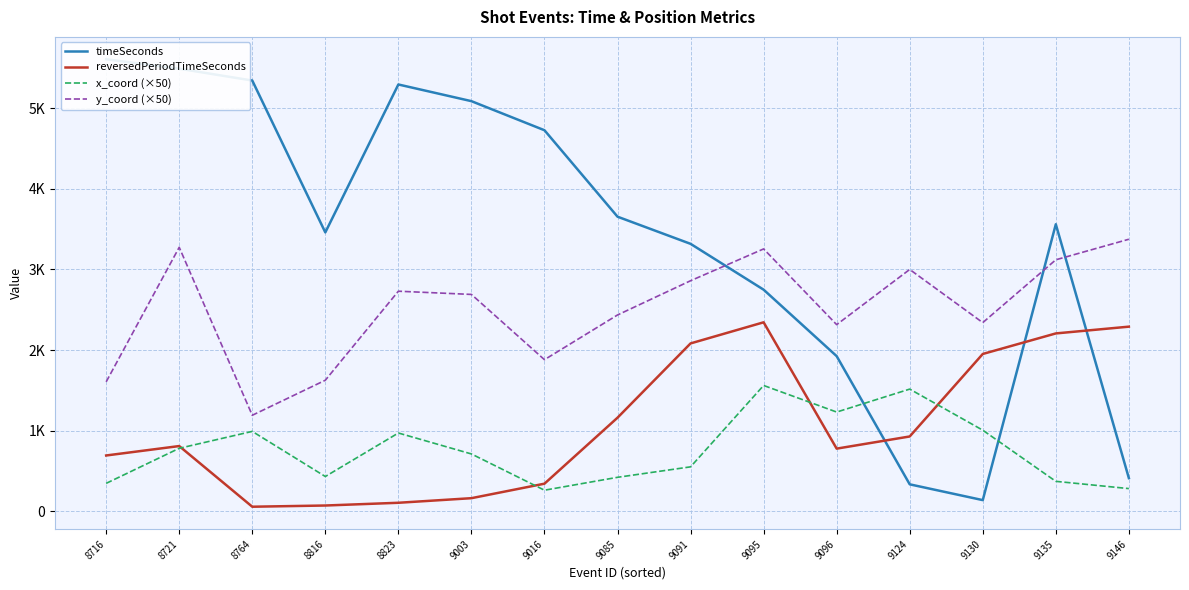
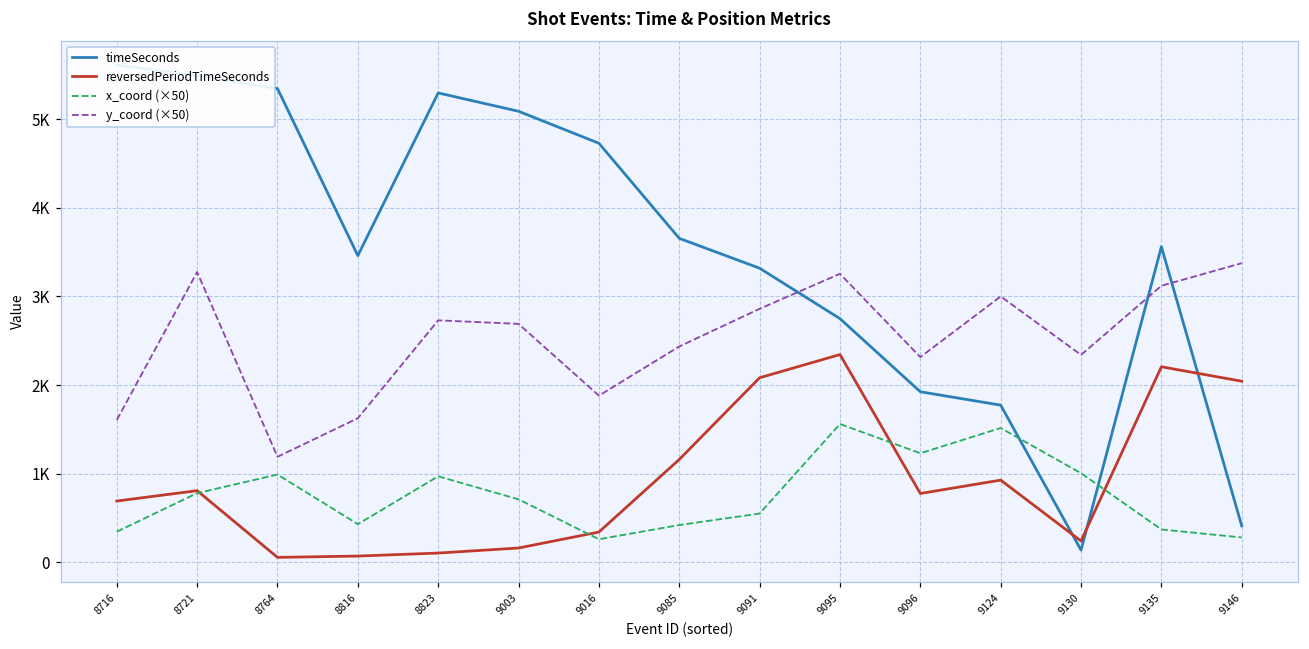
timeSeconds, 9124: 300 -> 1800
reversedPeriodTimeSeconds, 9130: 2000 -> 200
reversedPeriodTimeSeconds, 9146: 2300 -> 2000
